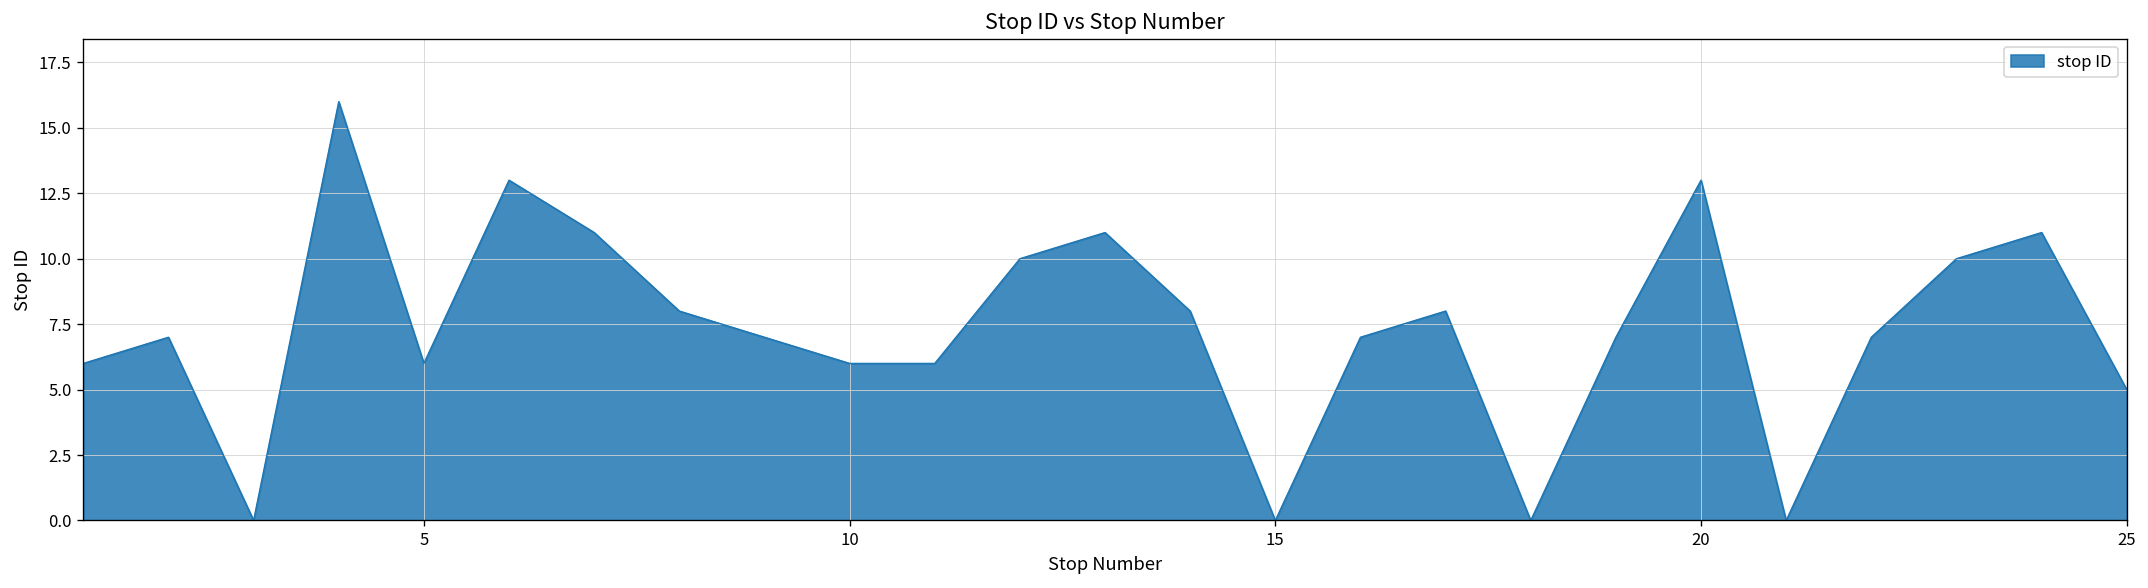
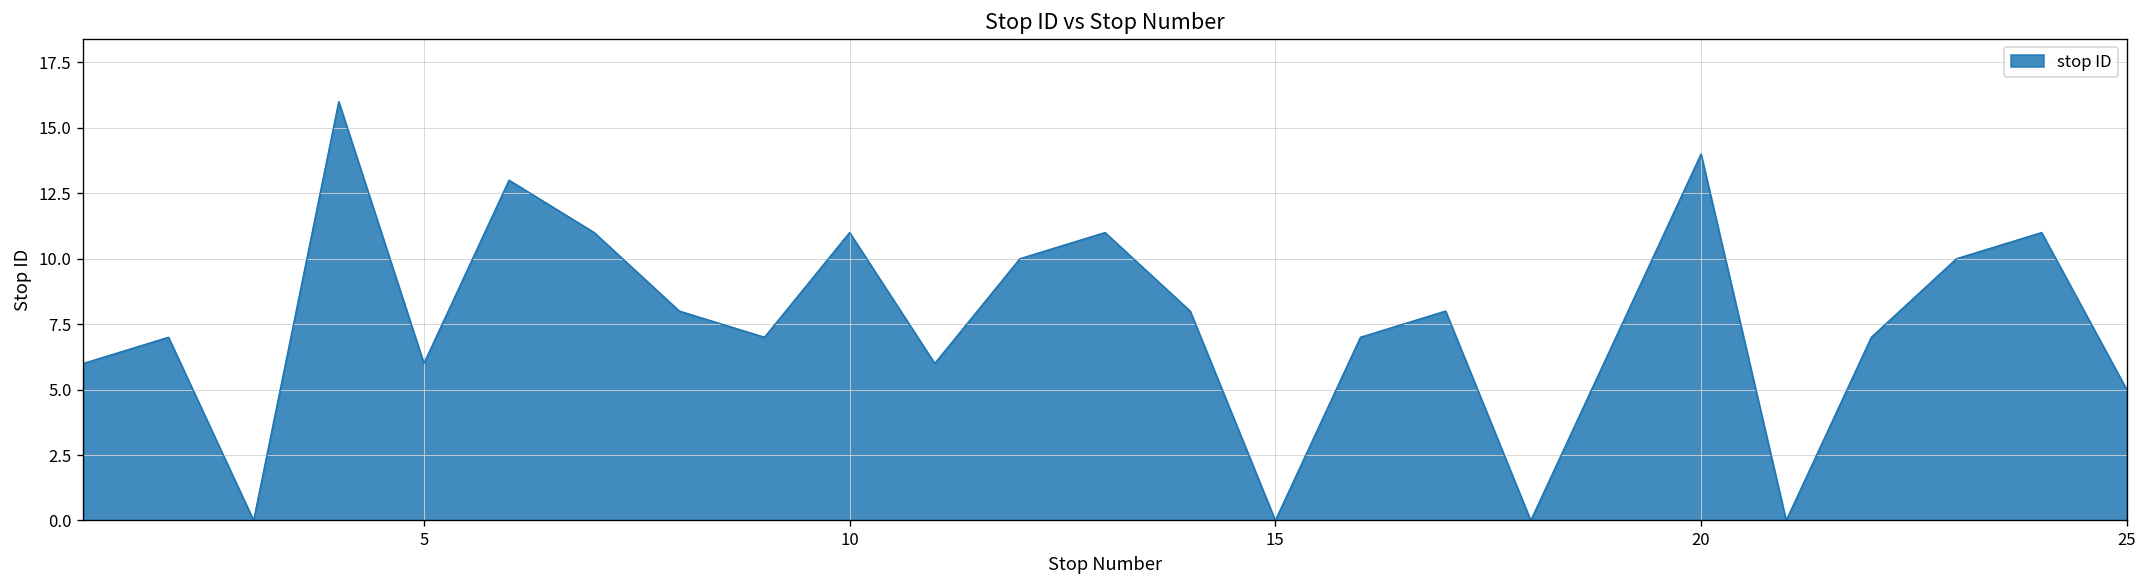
10: 6 -> 11
20: 13 -> 14
